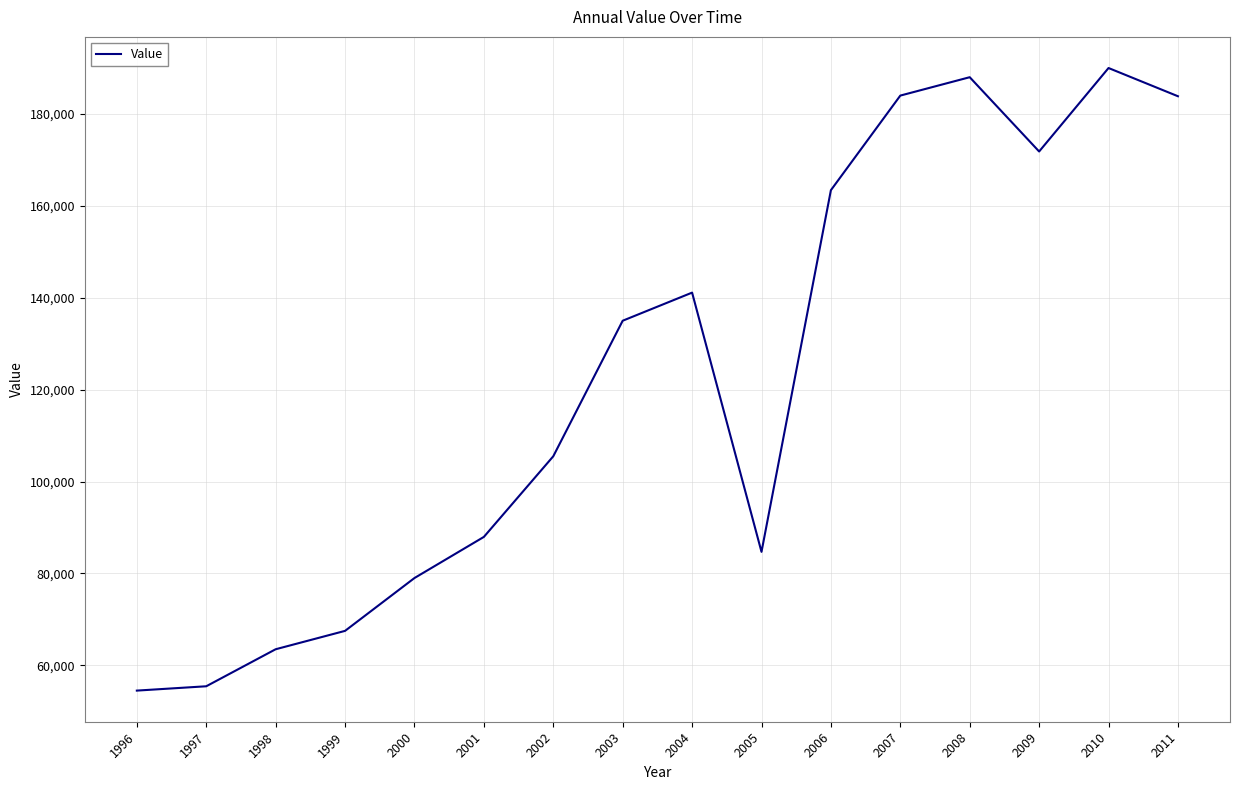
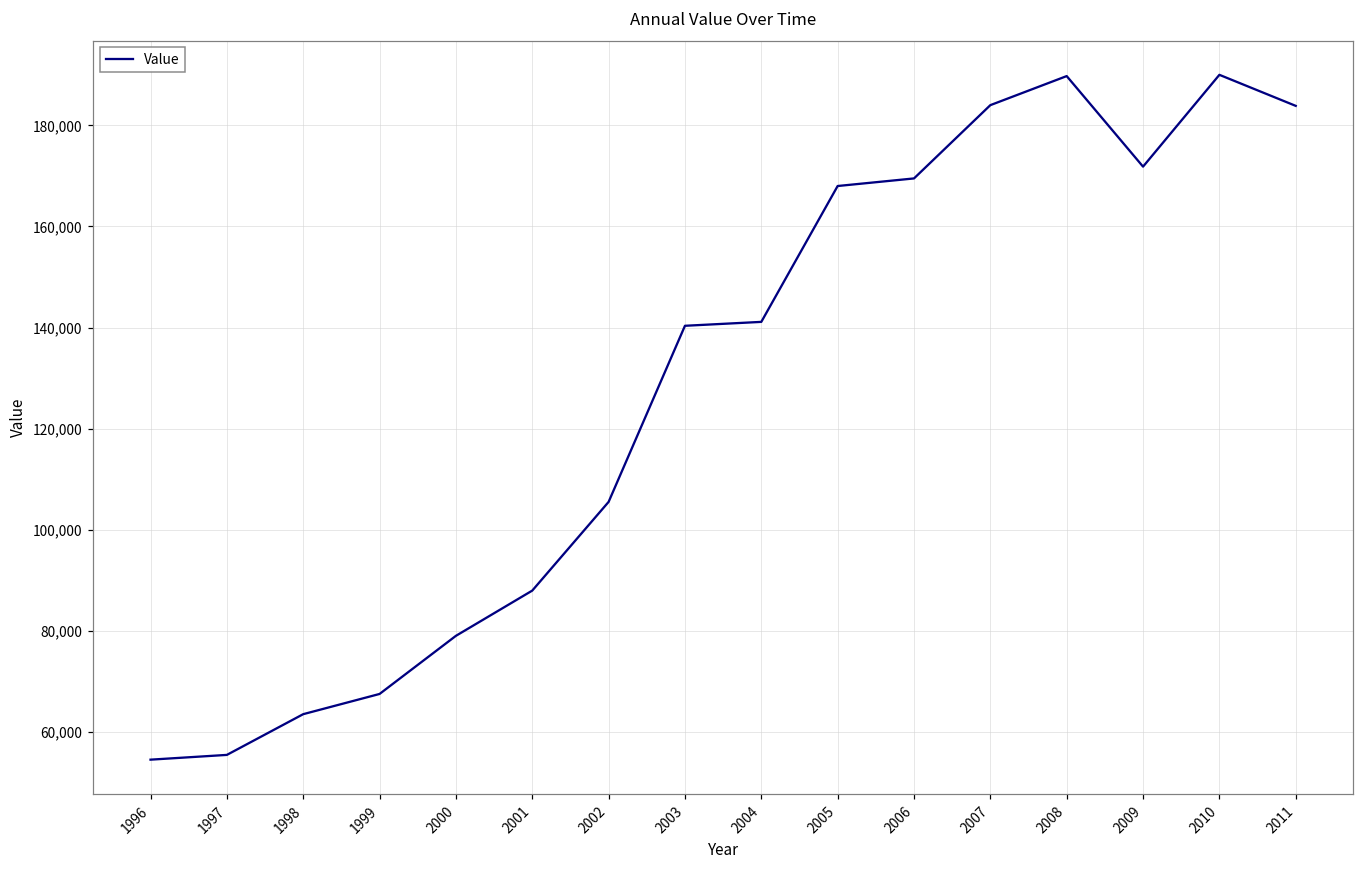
2003: 135,000 -> 140,000
2005: 85,000 -> 168,000
2006: 163,000 -> 170,000
2008: 188,000 -> 190,000
